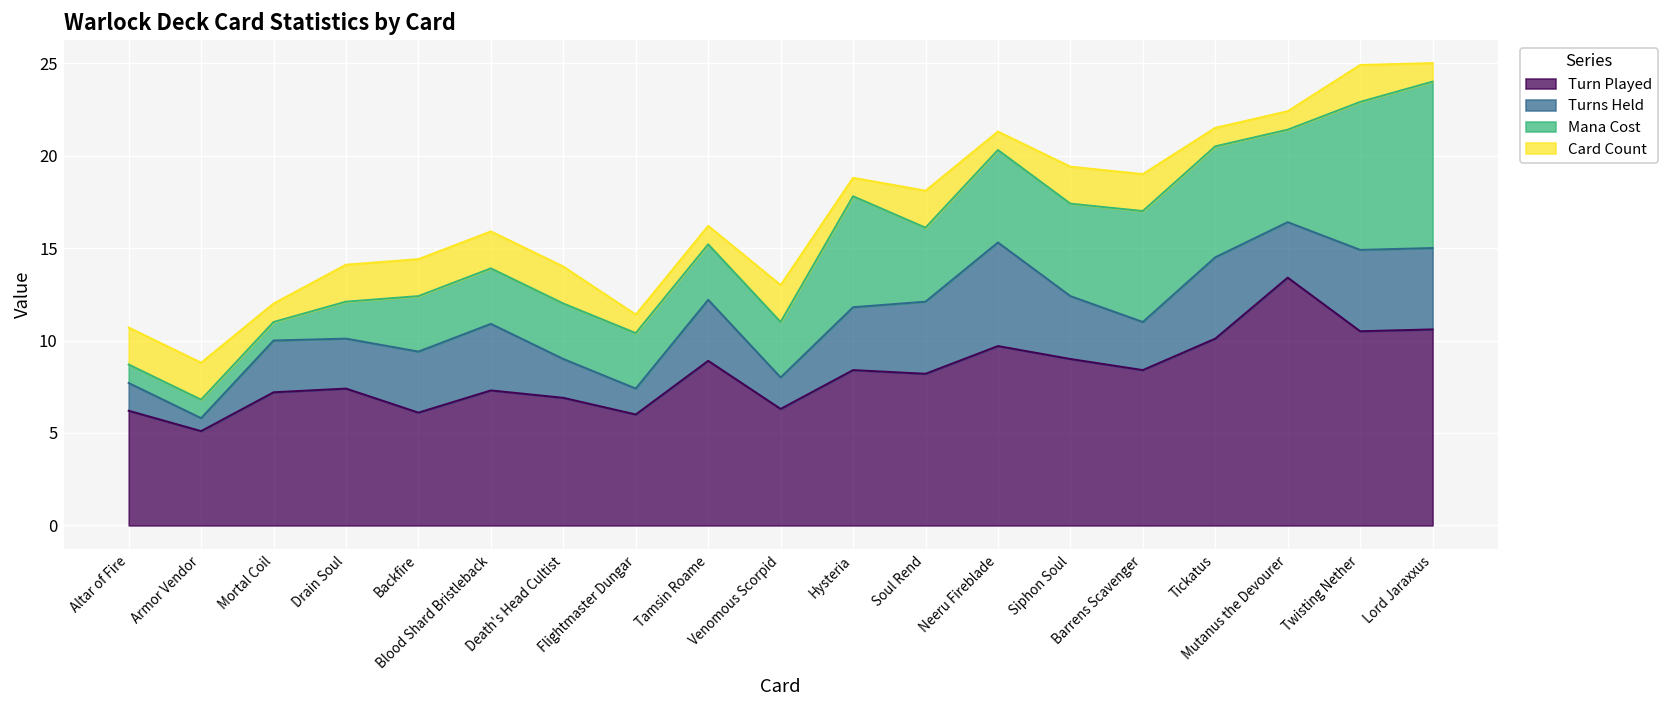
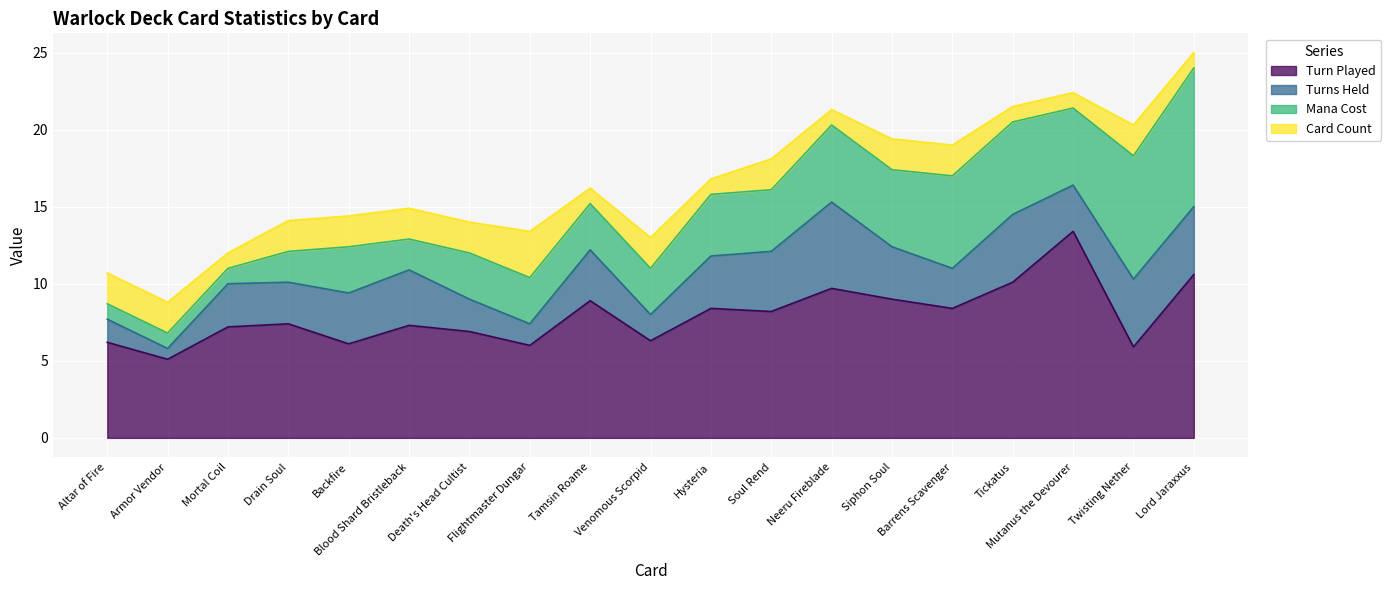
Mana Cost, Blood Shard Bristleback: 3 -> 2
Card Count, Flightmaster Dungar: 1 -> 3
Mana Cost, Hysteria: 6 -> 4
Turn Played, Twisting Nether: 10.5 -> 5.9
